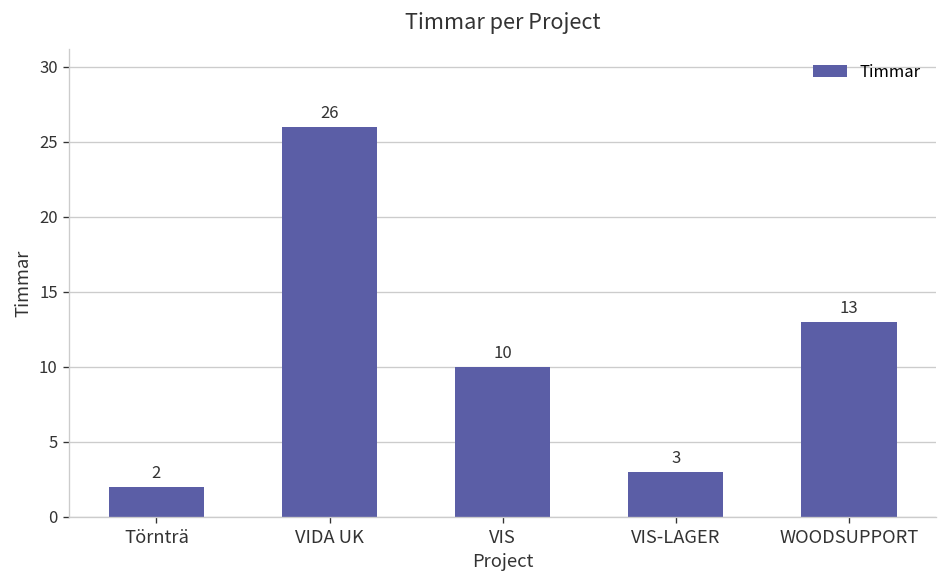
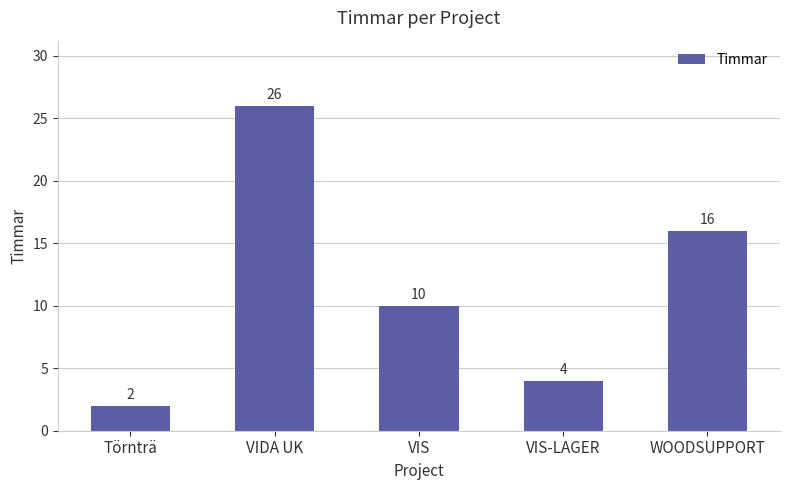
VIS-LAGER: 3 -> 4
WOODSUPPORT: 13 -> 16
